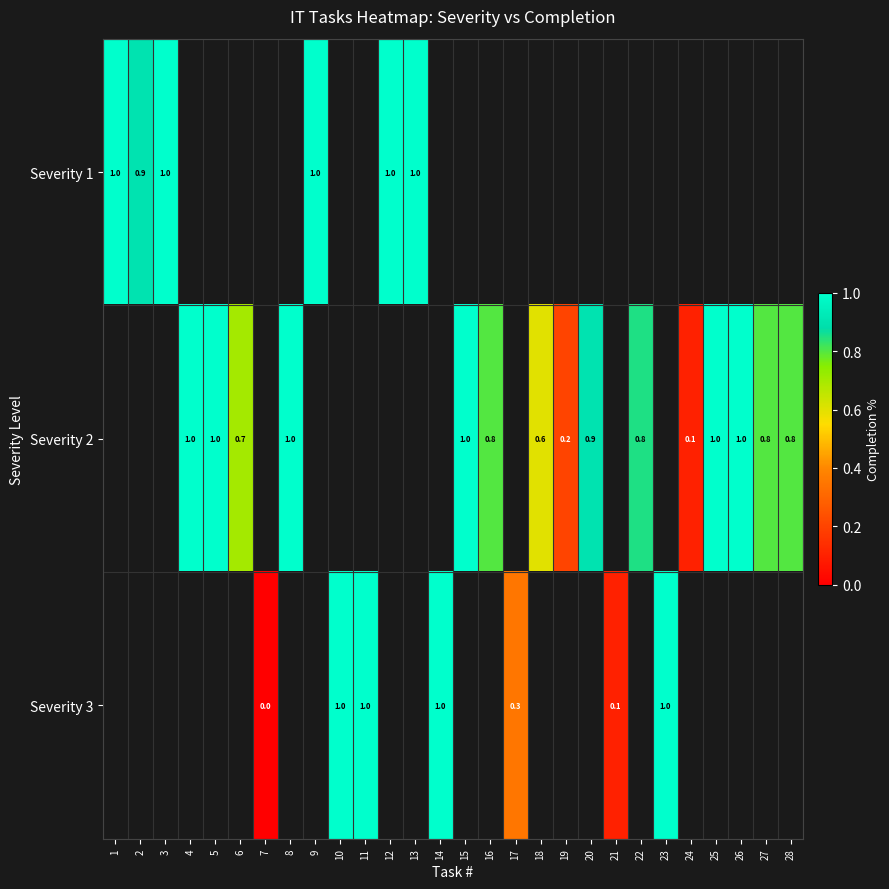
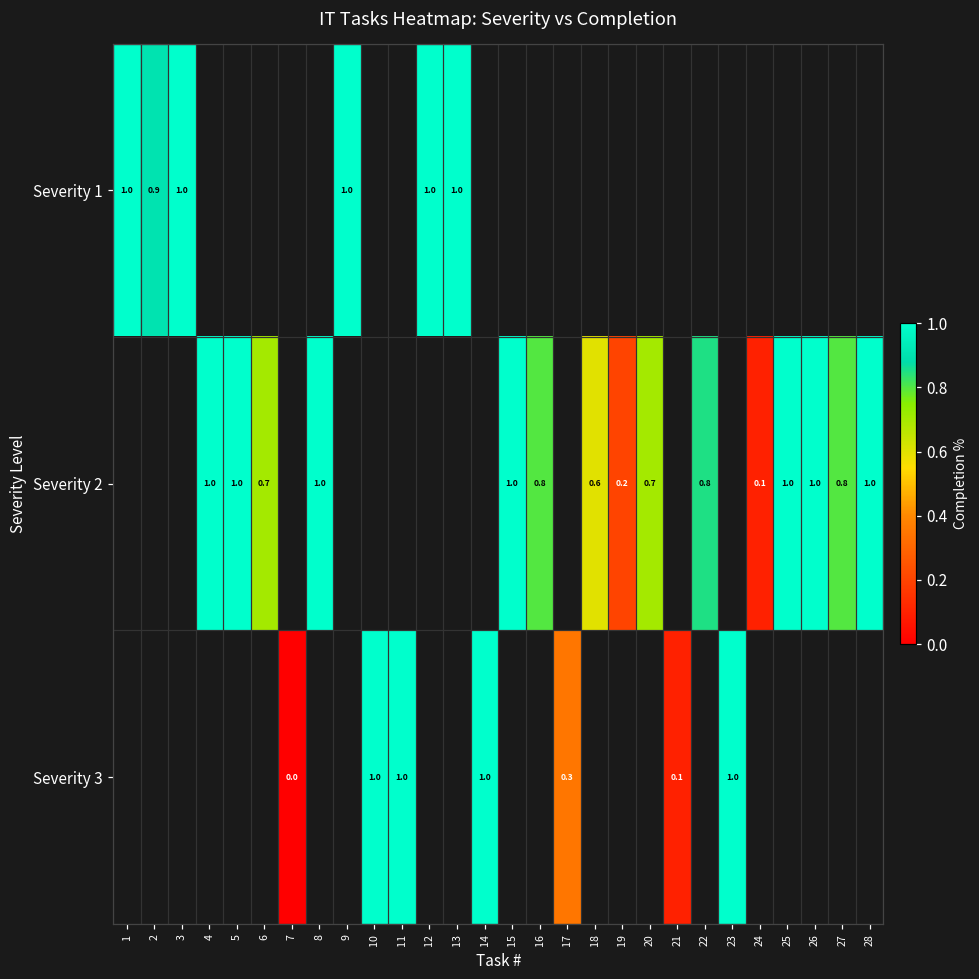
Severity 2, 20: 0.9 -> 0.7
Severity 2, 28: 0.8 -> 1.0
